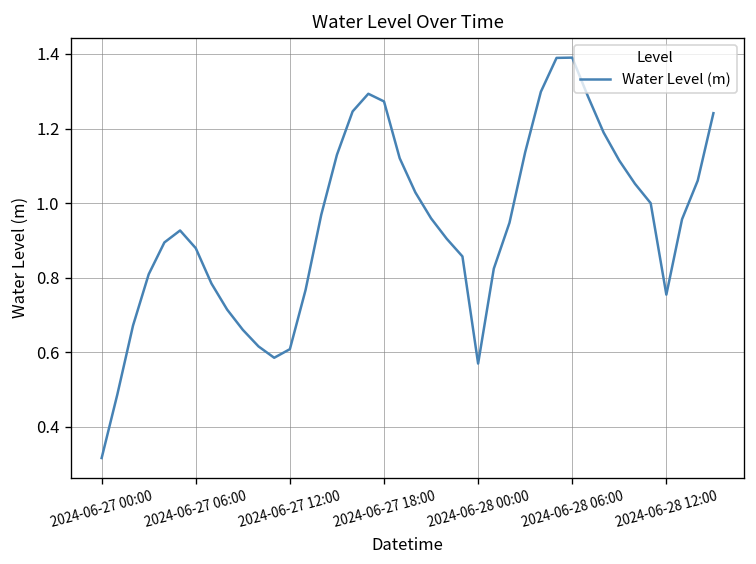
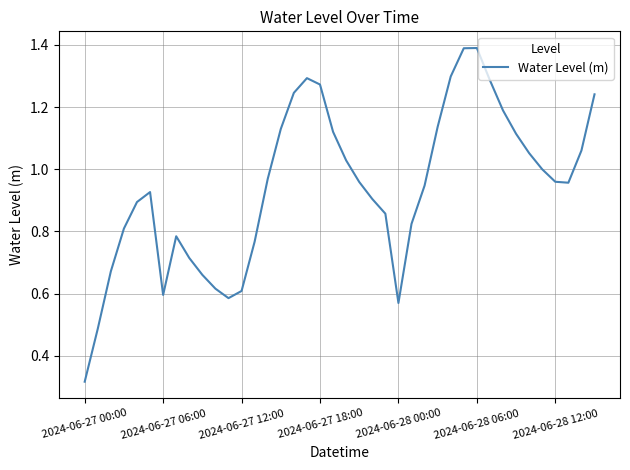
2024-06-27 06:00: 0.88 -> 0.60
2024-06-28 12:00: 0.75 -> 0.96
